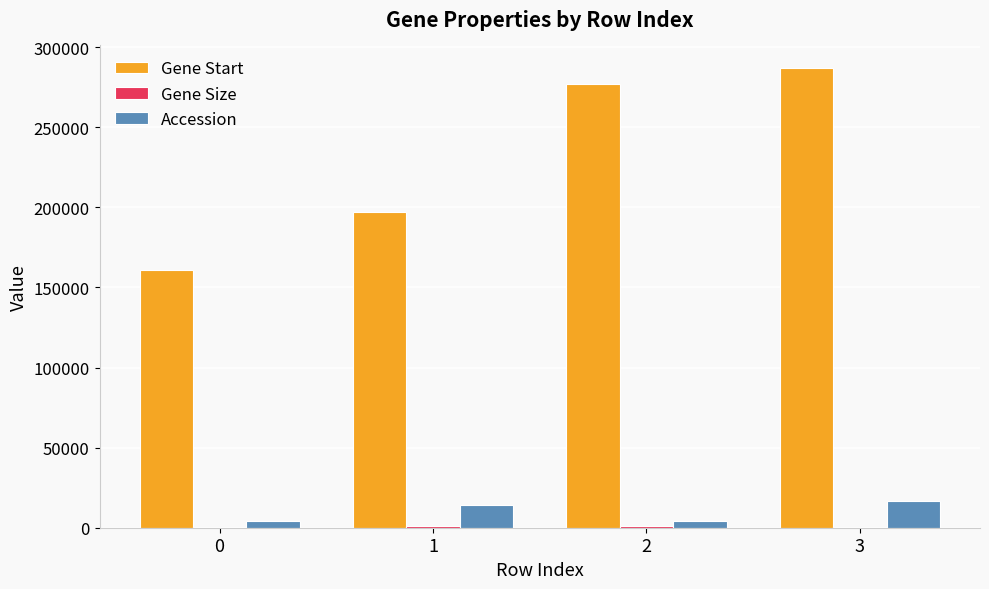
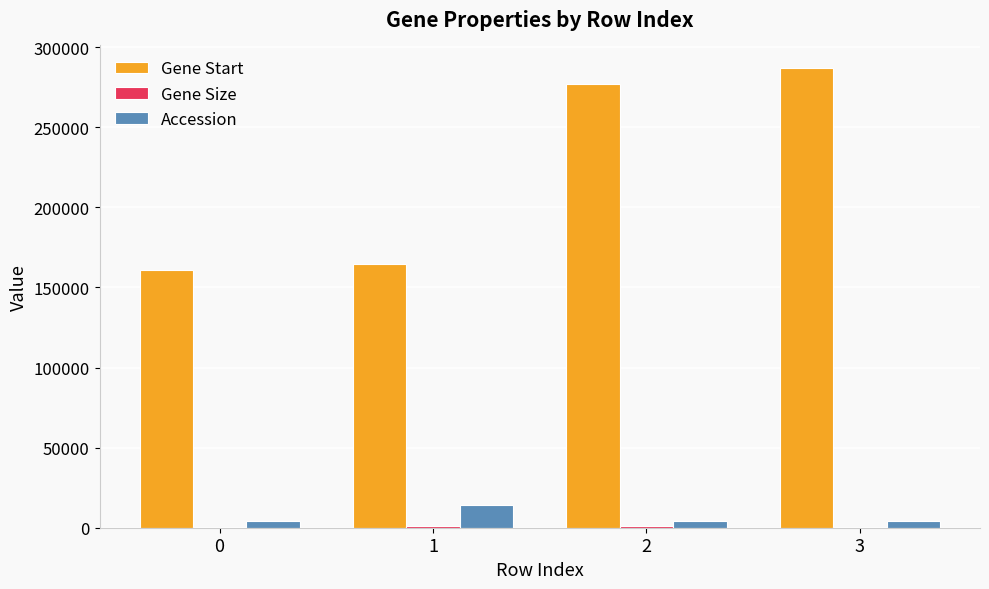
Gene Start, 1: 197000 -> 165000
Accession, 3: 17000 -> 4000
